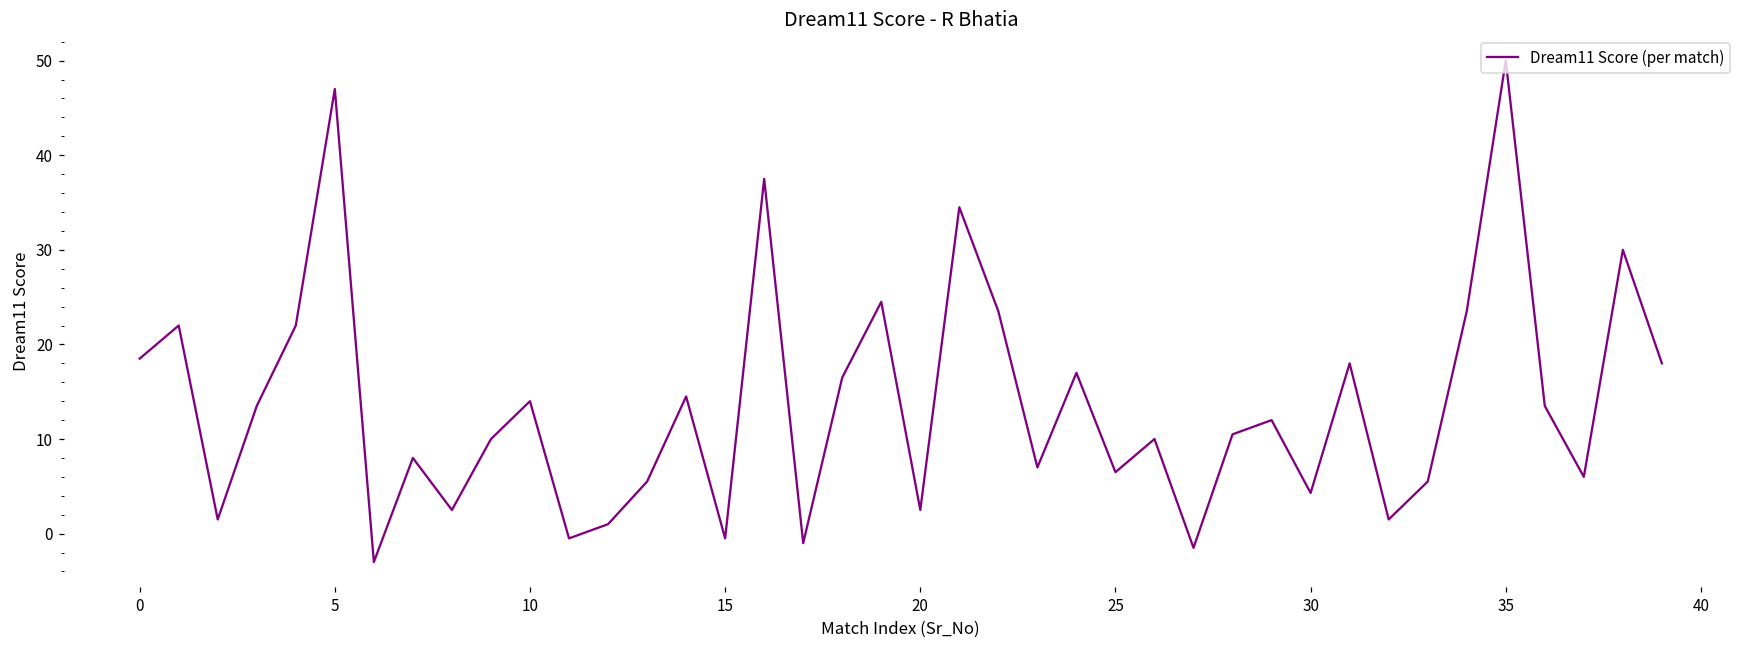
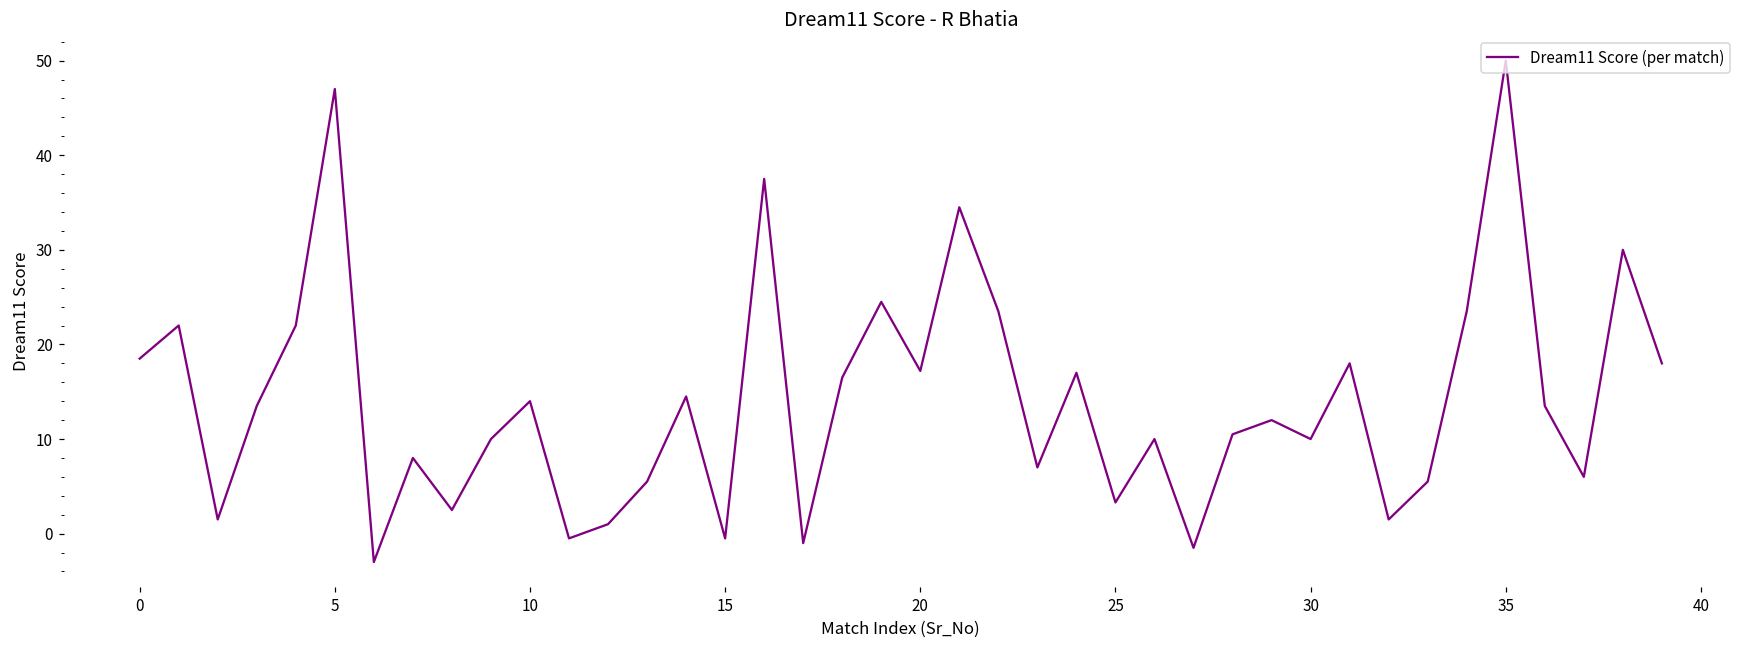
20: 3 -> 17
25: 7 -> 3
30: 4 -> 10
